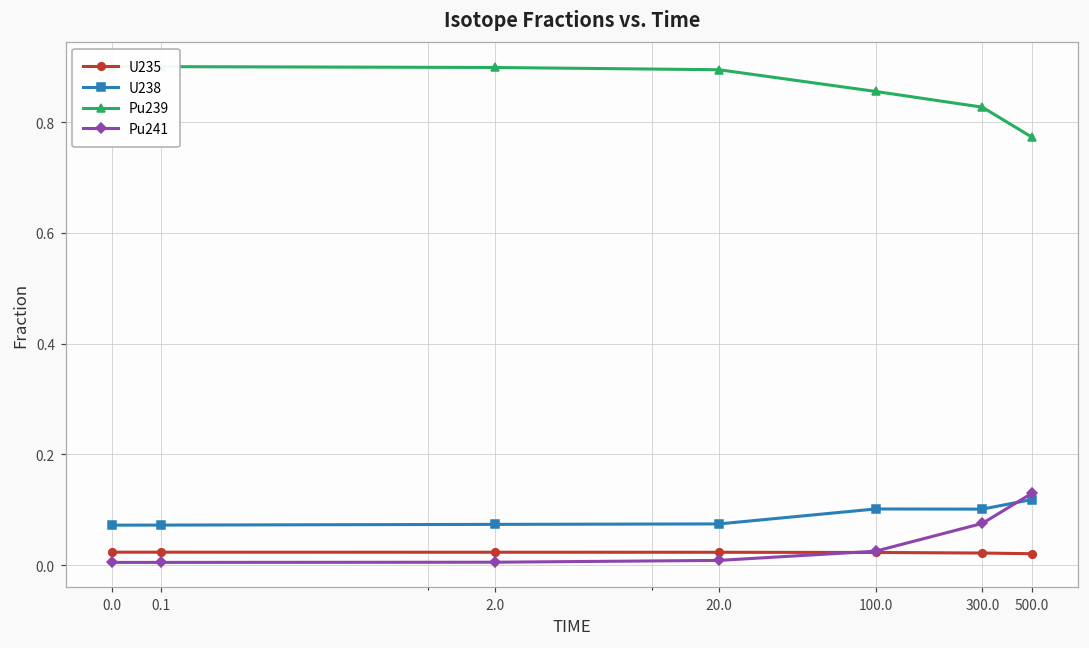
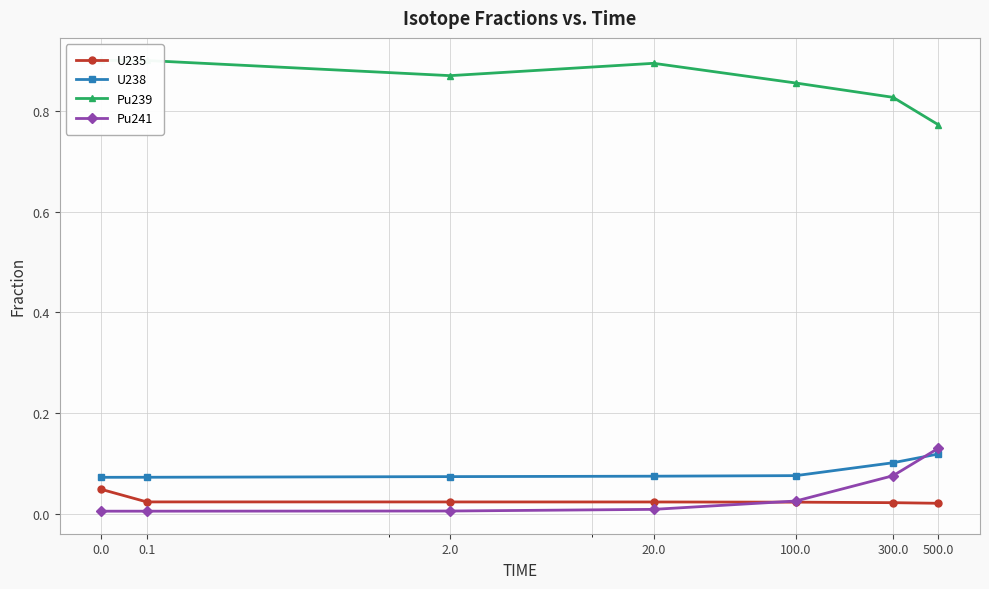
U235, 0.0: 0.02 -> 0.05
Pu239, 2.0: 0.90 -> 0.87
U238, 100.0: 0.10 -> 0.08
